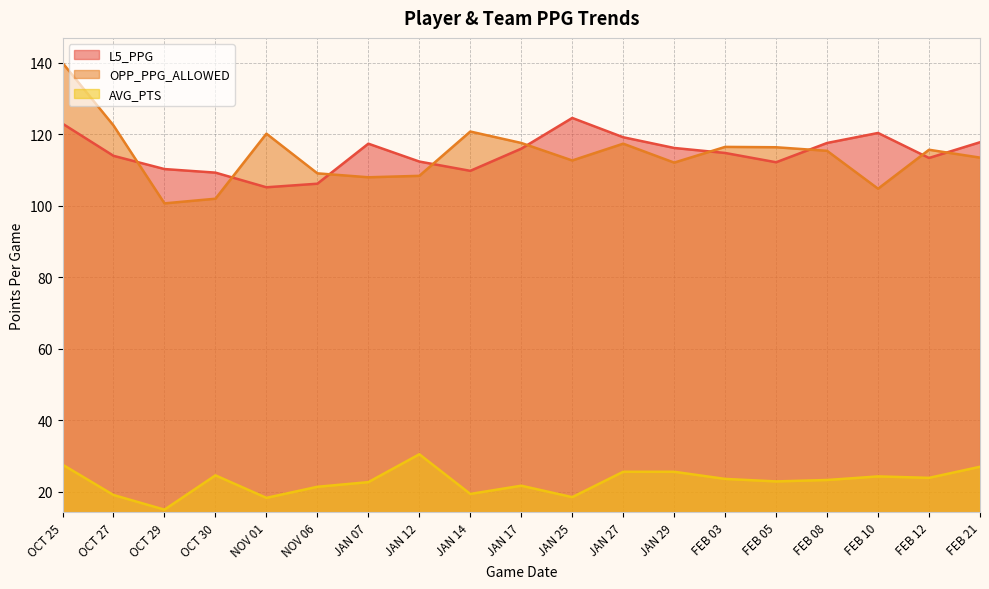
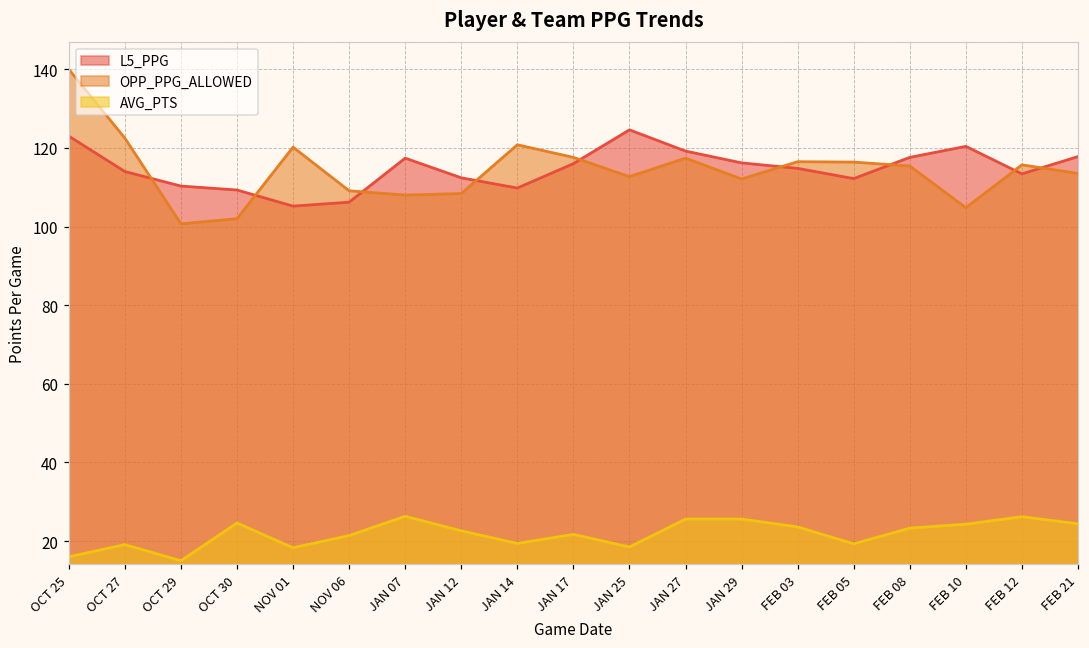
AVG_PTS, OCT 25: 28 -> 16
AVG_PTS, JAN 07: 23 -> 26
AVG_PTS, JAN 12: 31 -> 23
AVG_PTS, FEB 05: 23 -> 19
AVG_PTS, FEB 12: 24 -> 26
AVG_PTS, FEB 21: 27 -> 24
